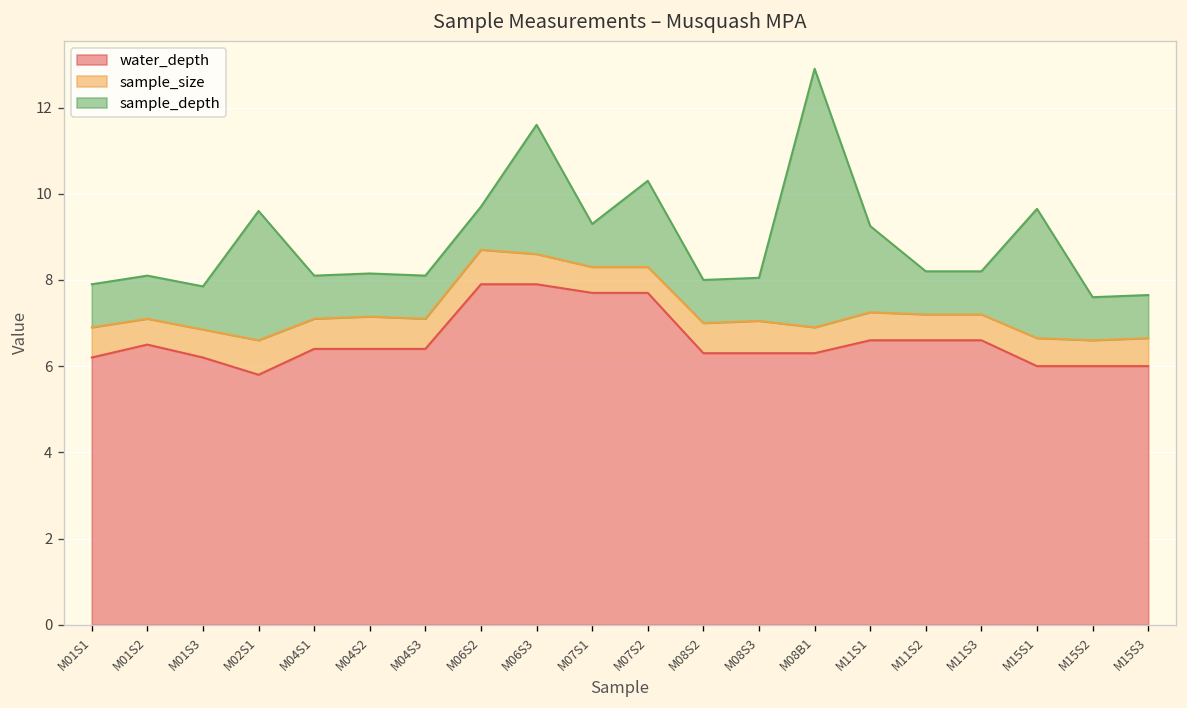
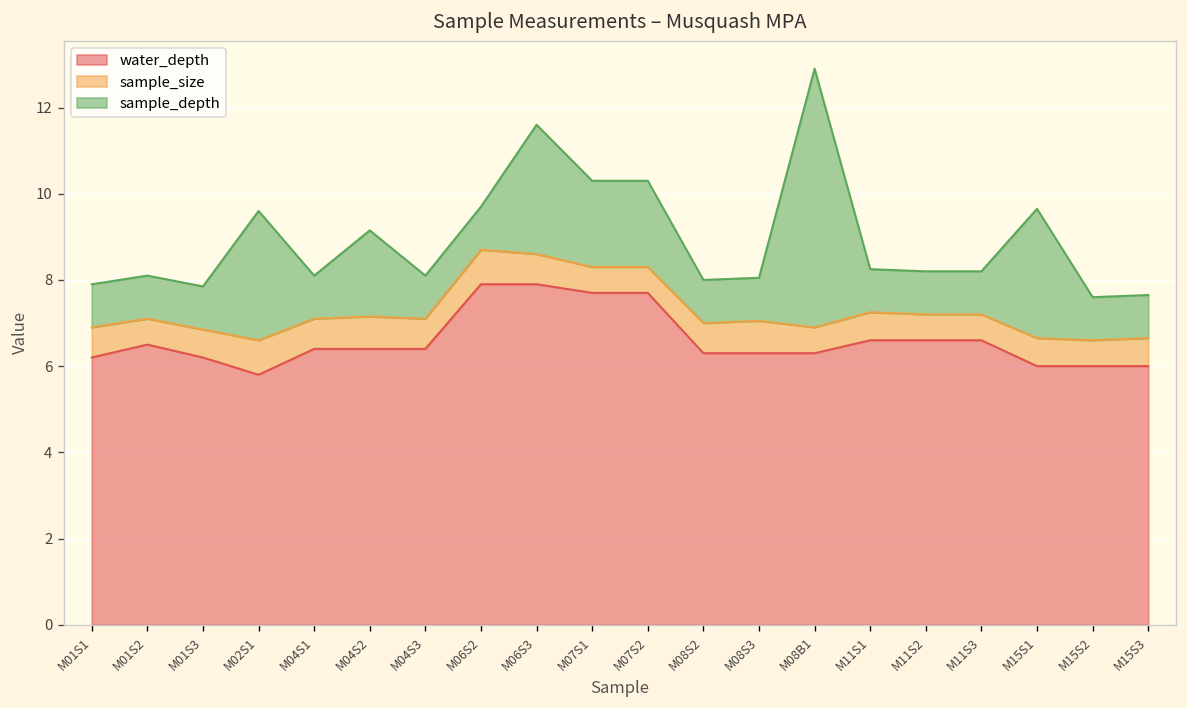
sample_depth, M04S2: 1 -> 2
sample_depth, M07S1: 1 -> 2
sample_depth, M11S1: 2 -> 1
